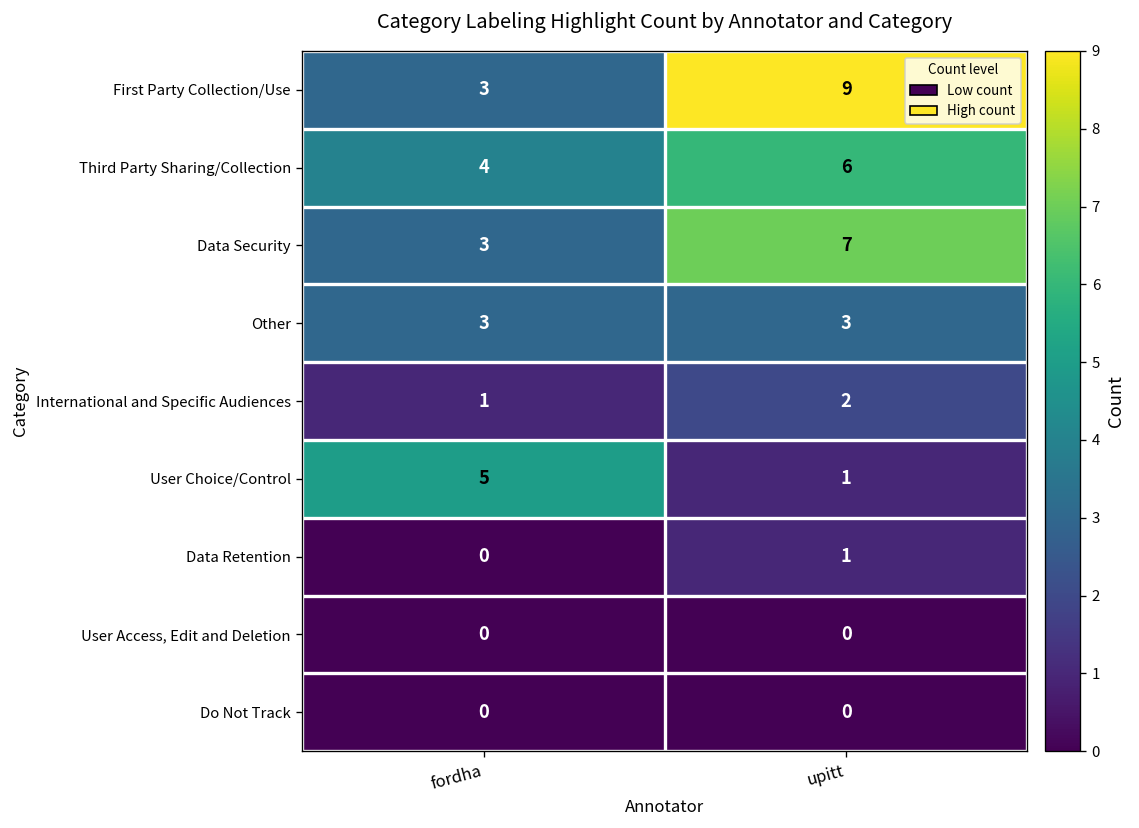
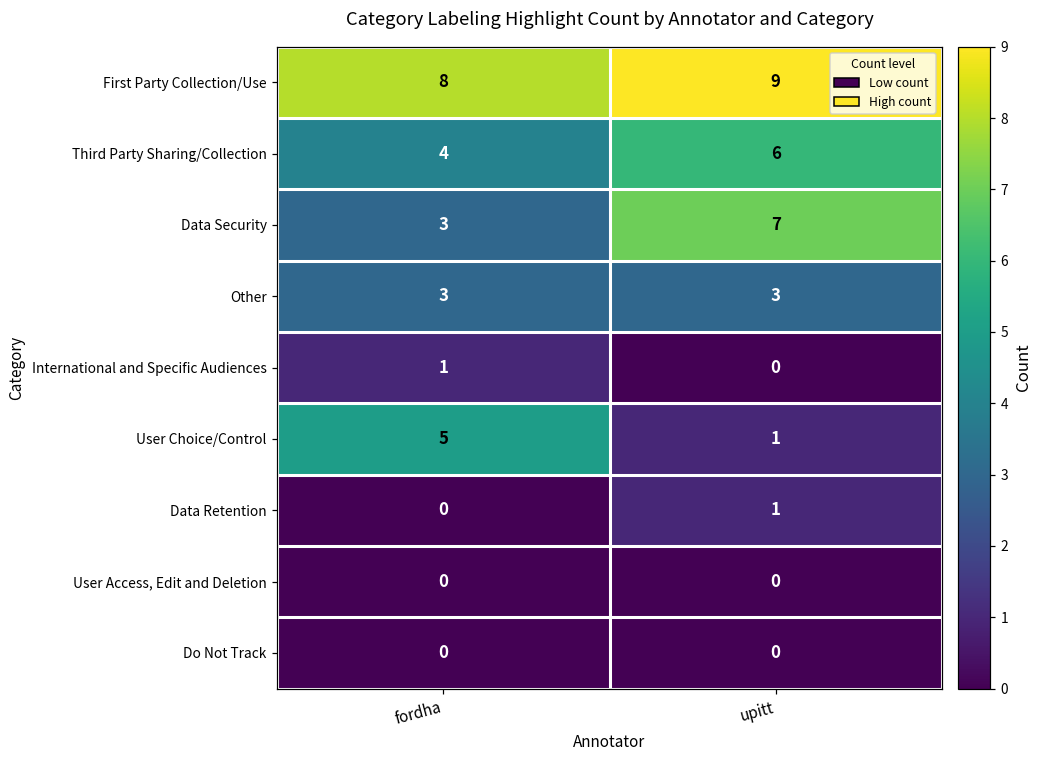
First Party Collection/Use, fordha: 3 -> 8
International and Specific Audiences, upitt: 2 -> 0
